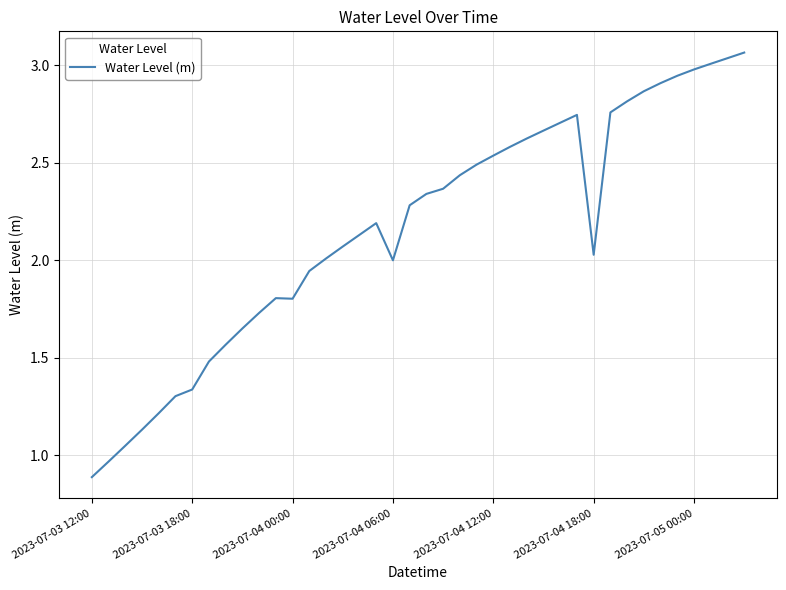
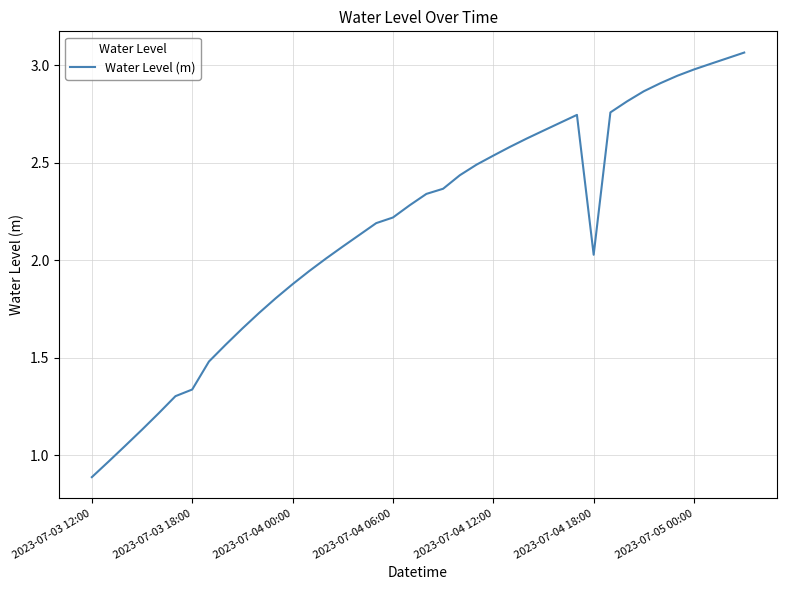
2023-07-04 00:00: 1.80 -> 1.88
2023-07-04 06:00: 2.00 -> 2.22
